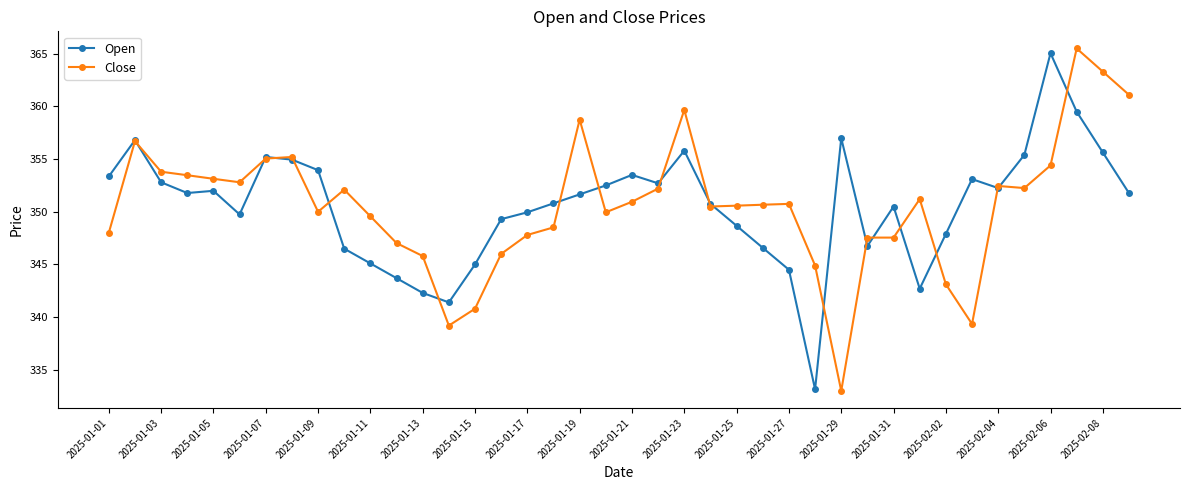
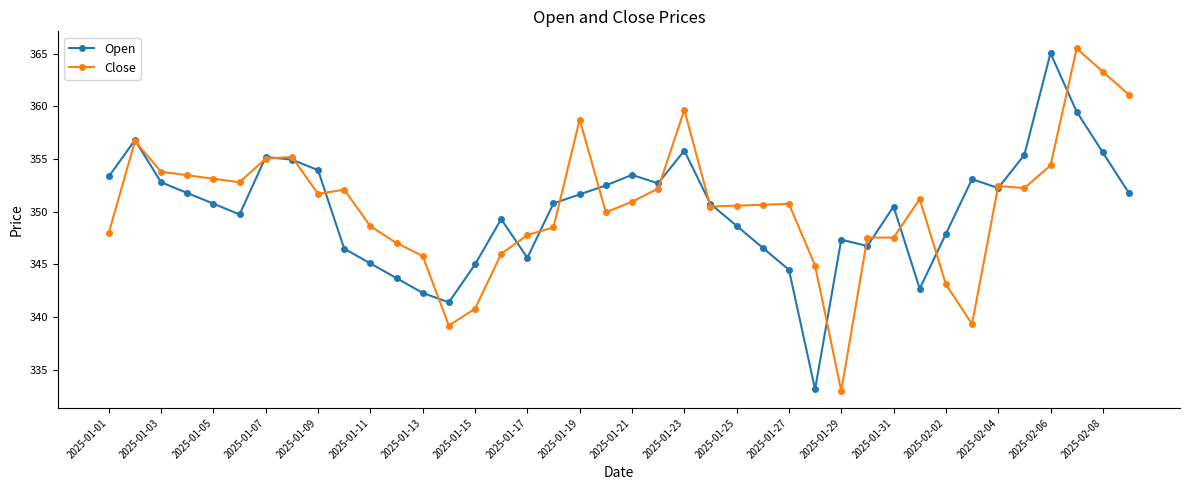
Open, 2025-01-05: 352.0 -> 350.8
Close, 2025-01-09: 350.0 -> 351.7
Close, 2025-01-11: 349.6 -> 348.6
Open, 2025-01-17: 350.0 -> 345.6
Open, 2025-01-29: 357.0 -> 347.4
